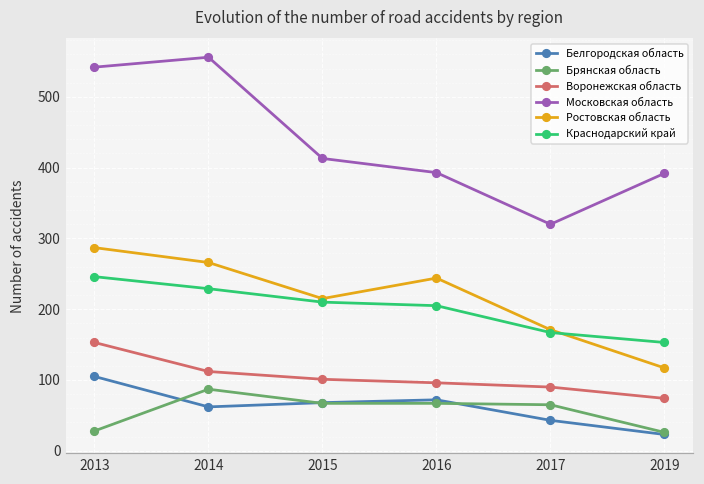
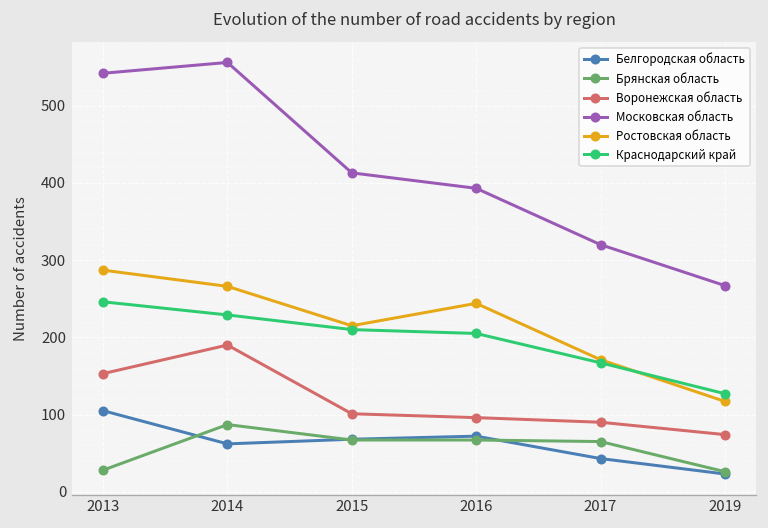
Воронежская область, 2014: 110 -> 190
Московская область, 2019: 390 -> 270
Краснодарский край, 2019: 150 -> 130
